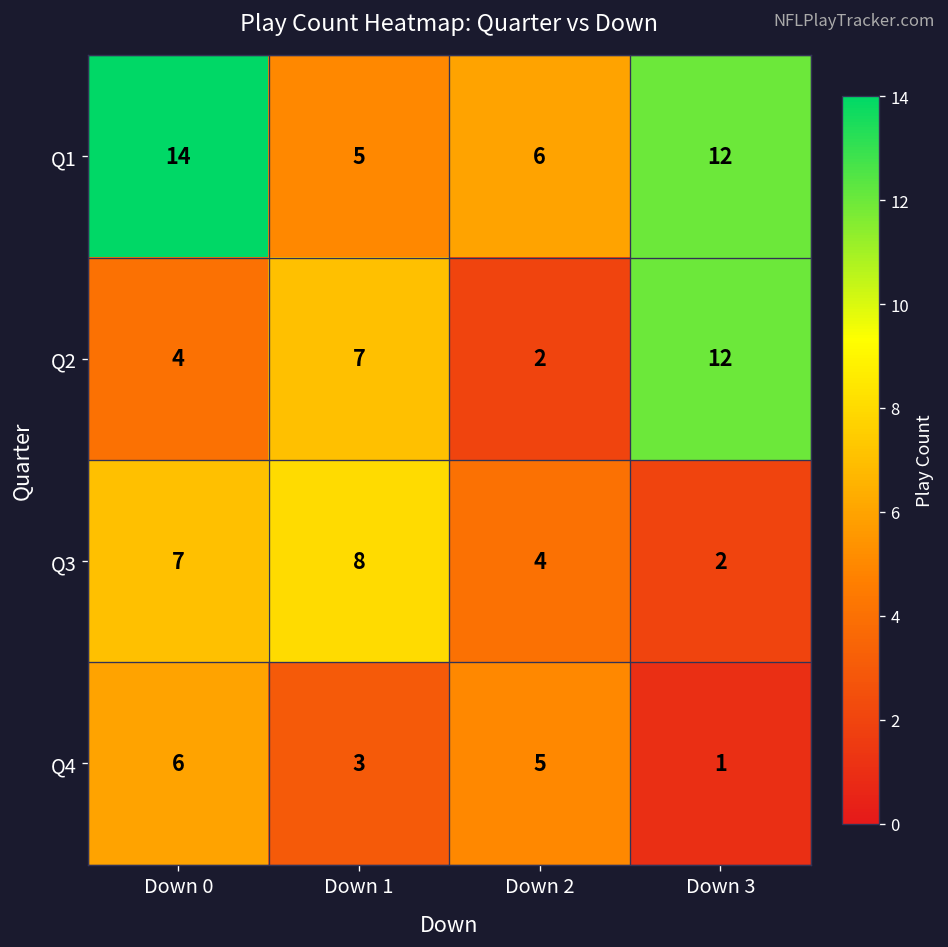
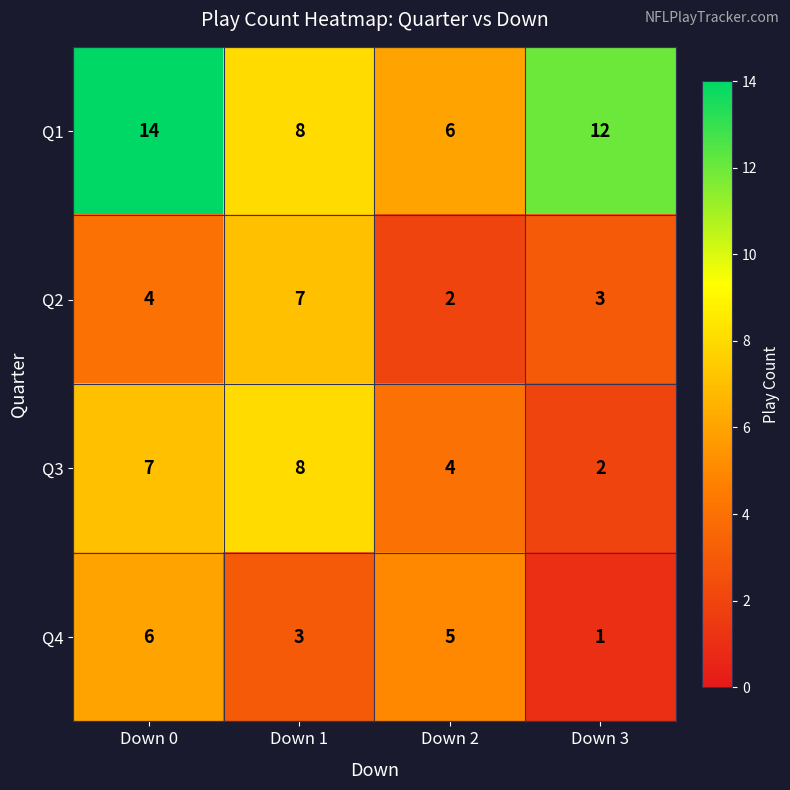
Q1, Down 1: 5 -> 8
Q2, Down 3: 12 -> 3
